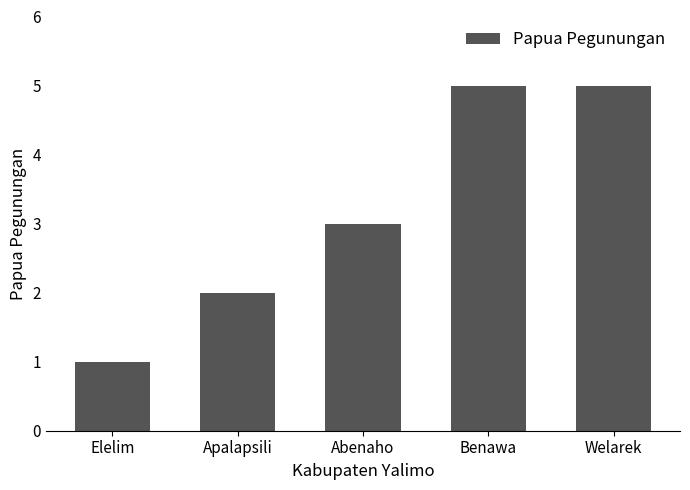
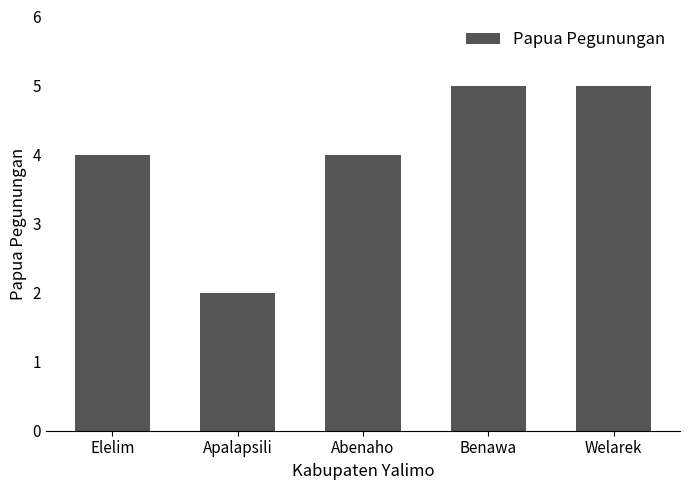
Elelim: 1 -> 4
Abenaho: 3 -> 4
